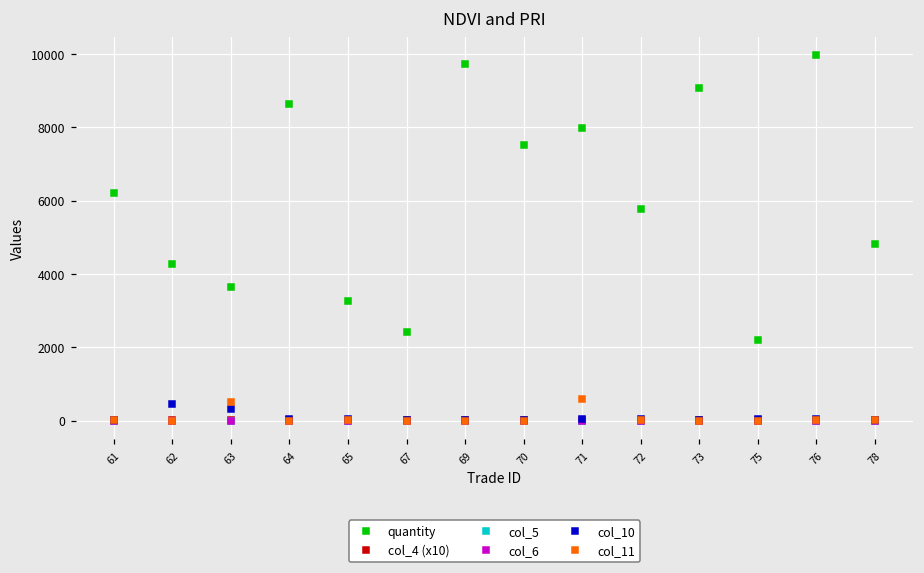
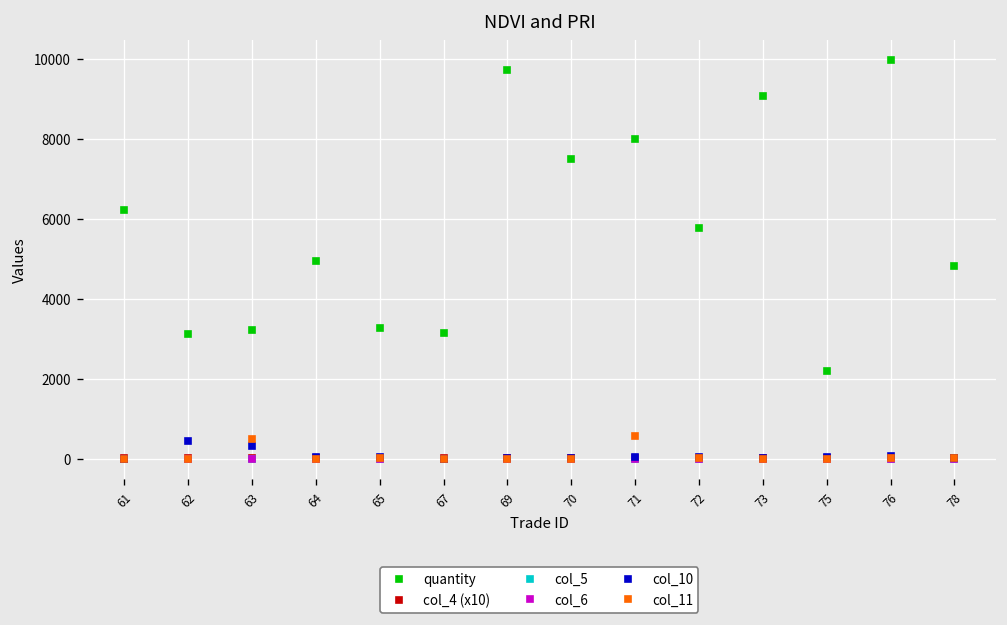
quantity, 62: 4300 -> 3100
quantity, 63: 3600 -> 3200
quantity, 64: 8700 -> 4900
quantity, 67: 2400 -> 3200
